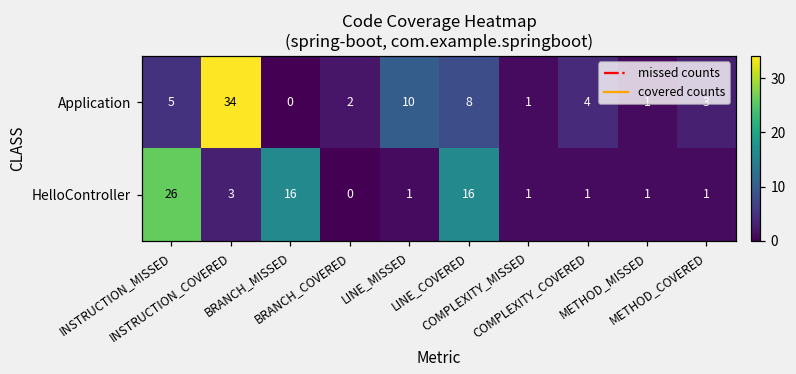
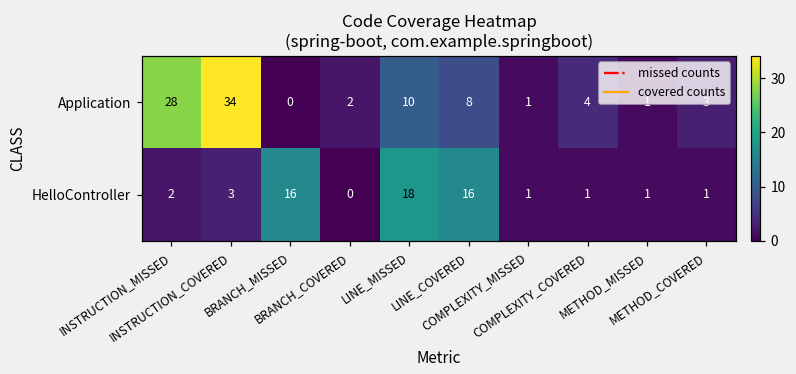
Application, INSTRUCTION_MISSED: 5 -> 28
HelloController, INSTRUCTION_MISSED: 26 -> 2
HelloController, LINE_MISSED: 1 -> 18
